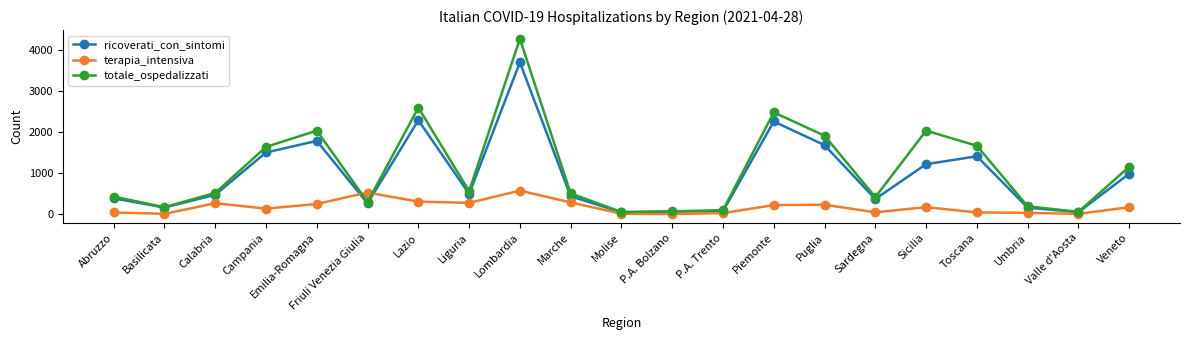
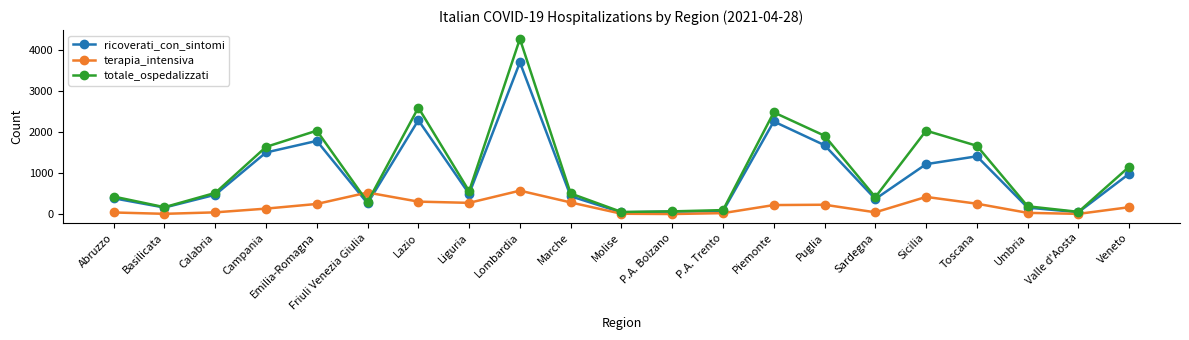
terapia_intensiva, Calabria: 300 -> 0
terapia_intensiva, Sicilia: 200 -> 400
terapia_intensiva, Toscana: 0 -> 300
